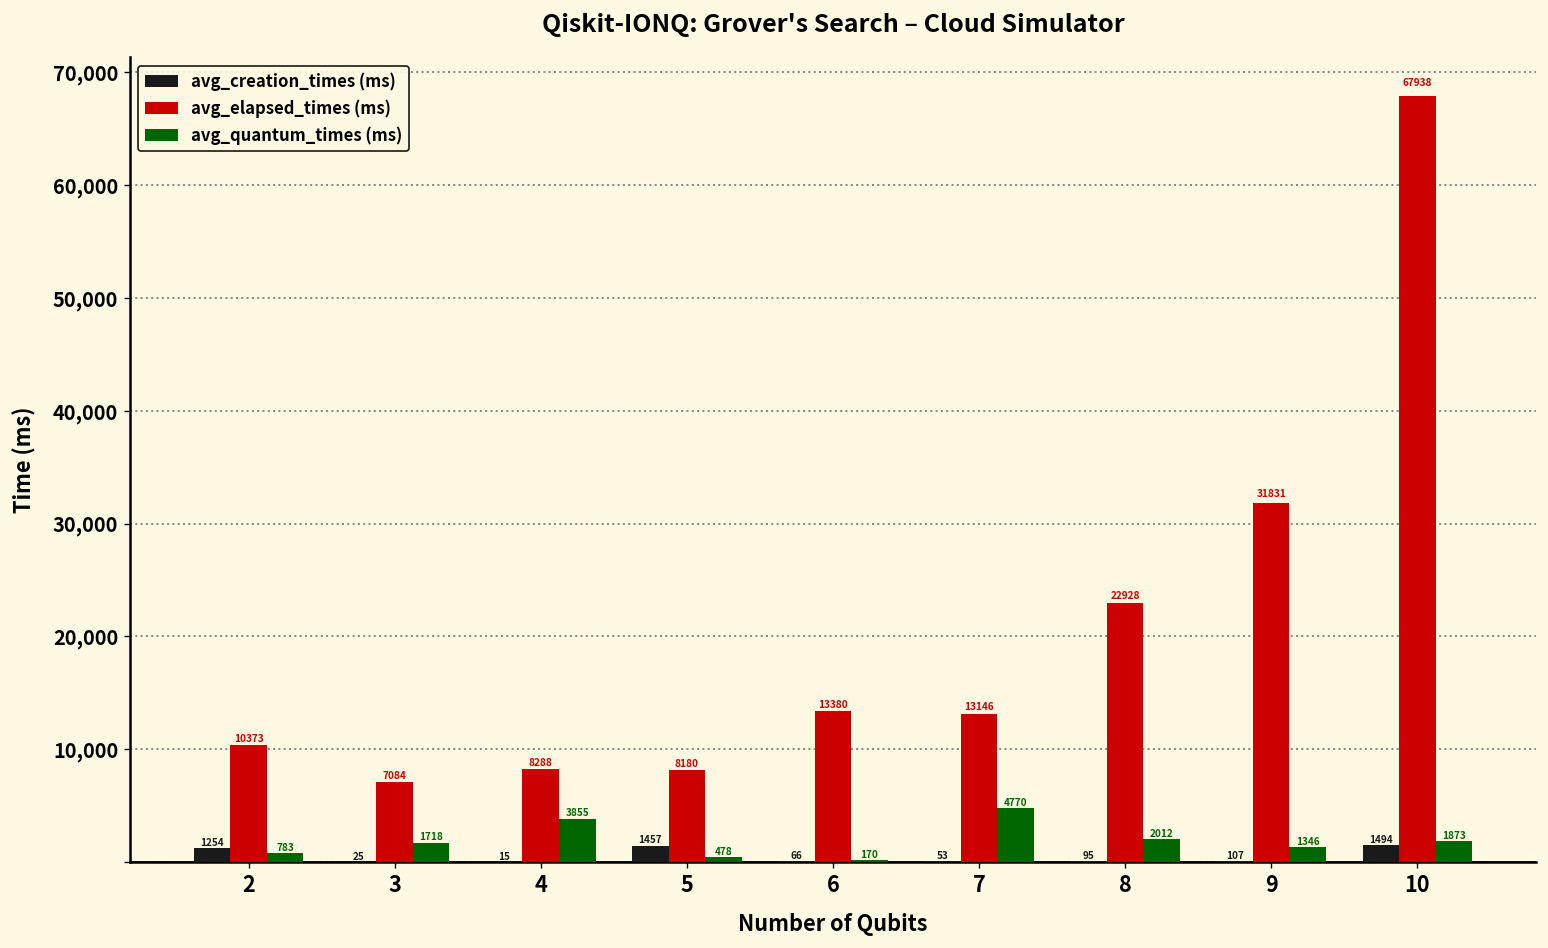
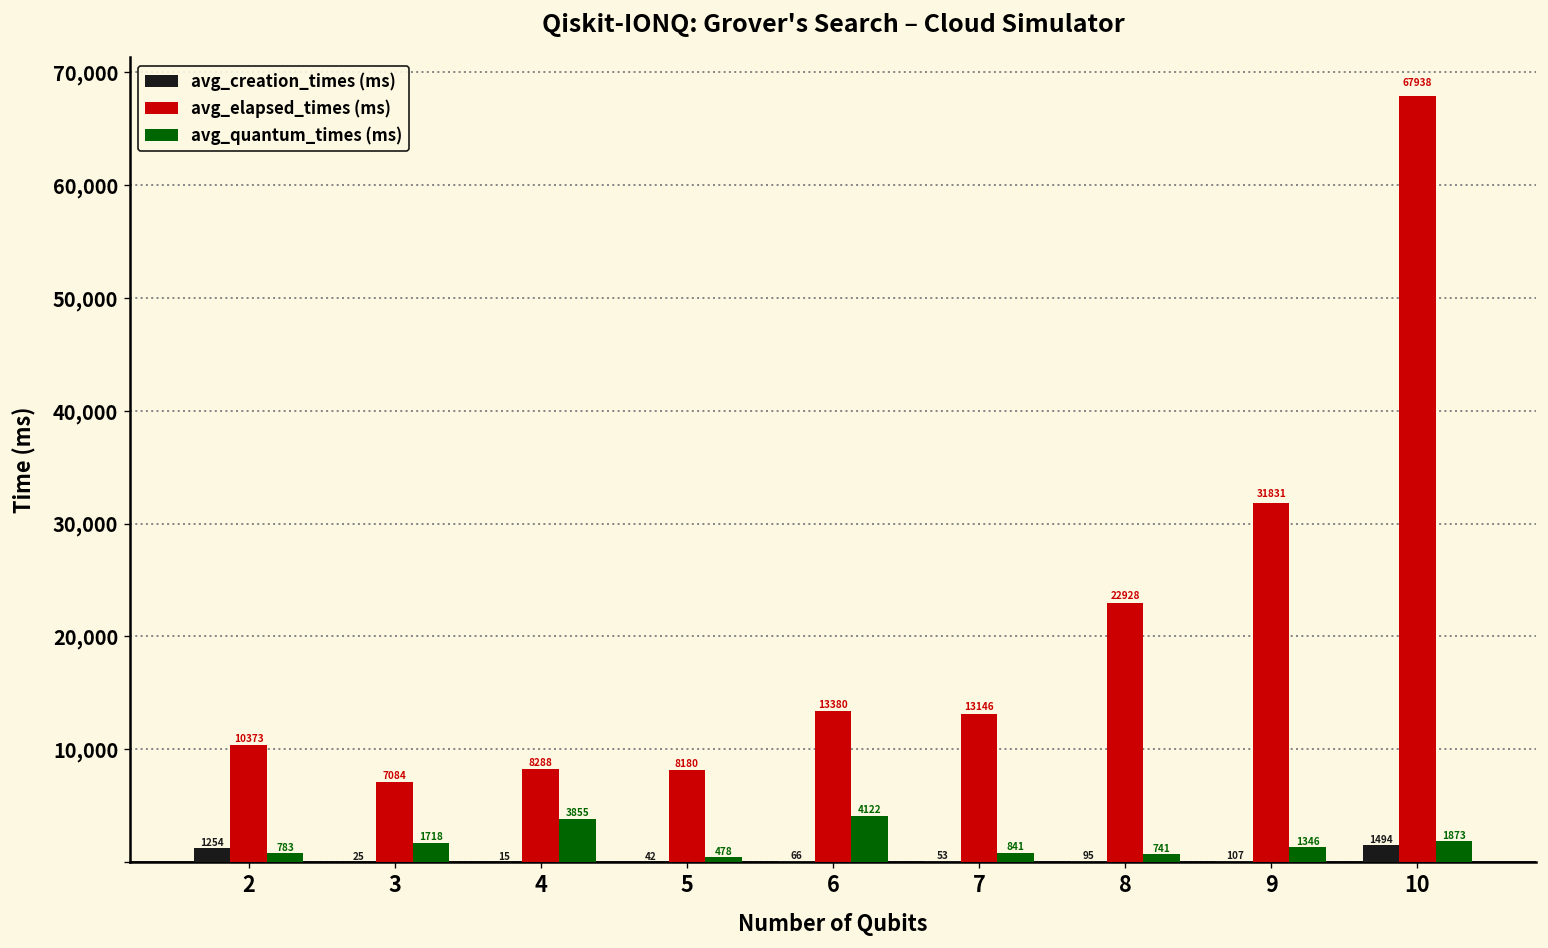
avg_creation_times (ms), 5: 1457 -> 42
avg_quantum_times (ms), 6: 170 -> 4122
avg_quantum_times (ms), 7: 4770 -> 841
avg_quantum_times (ms), 8: 2012 -> 741
